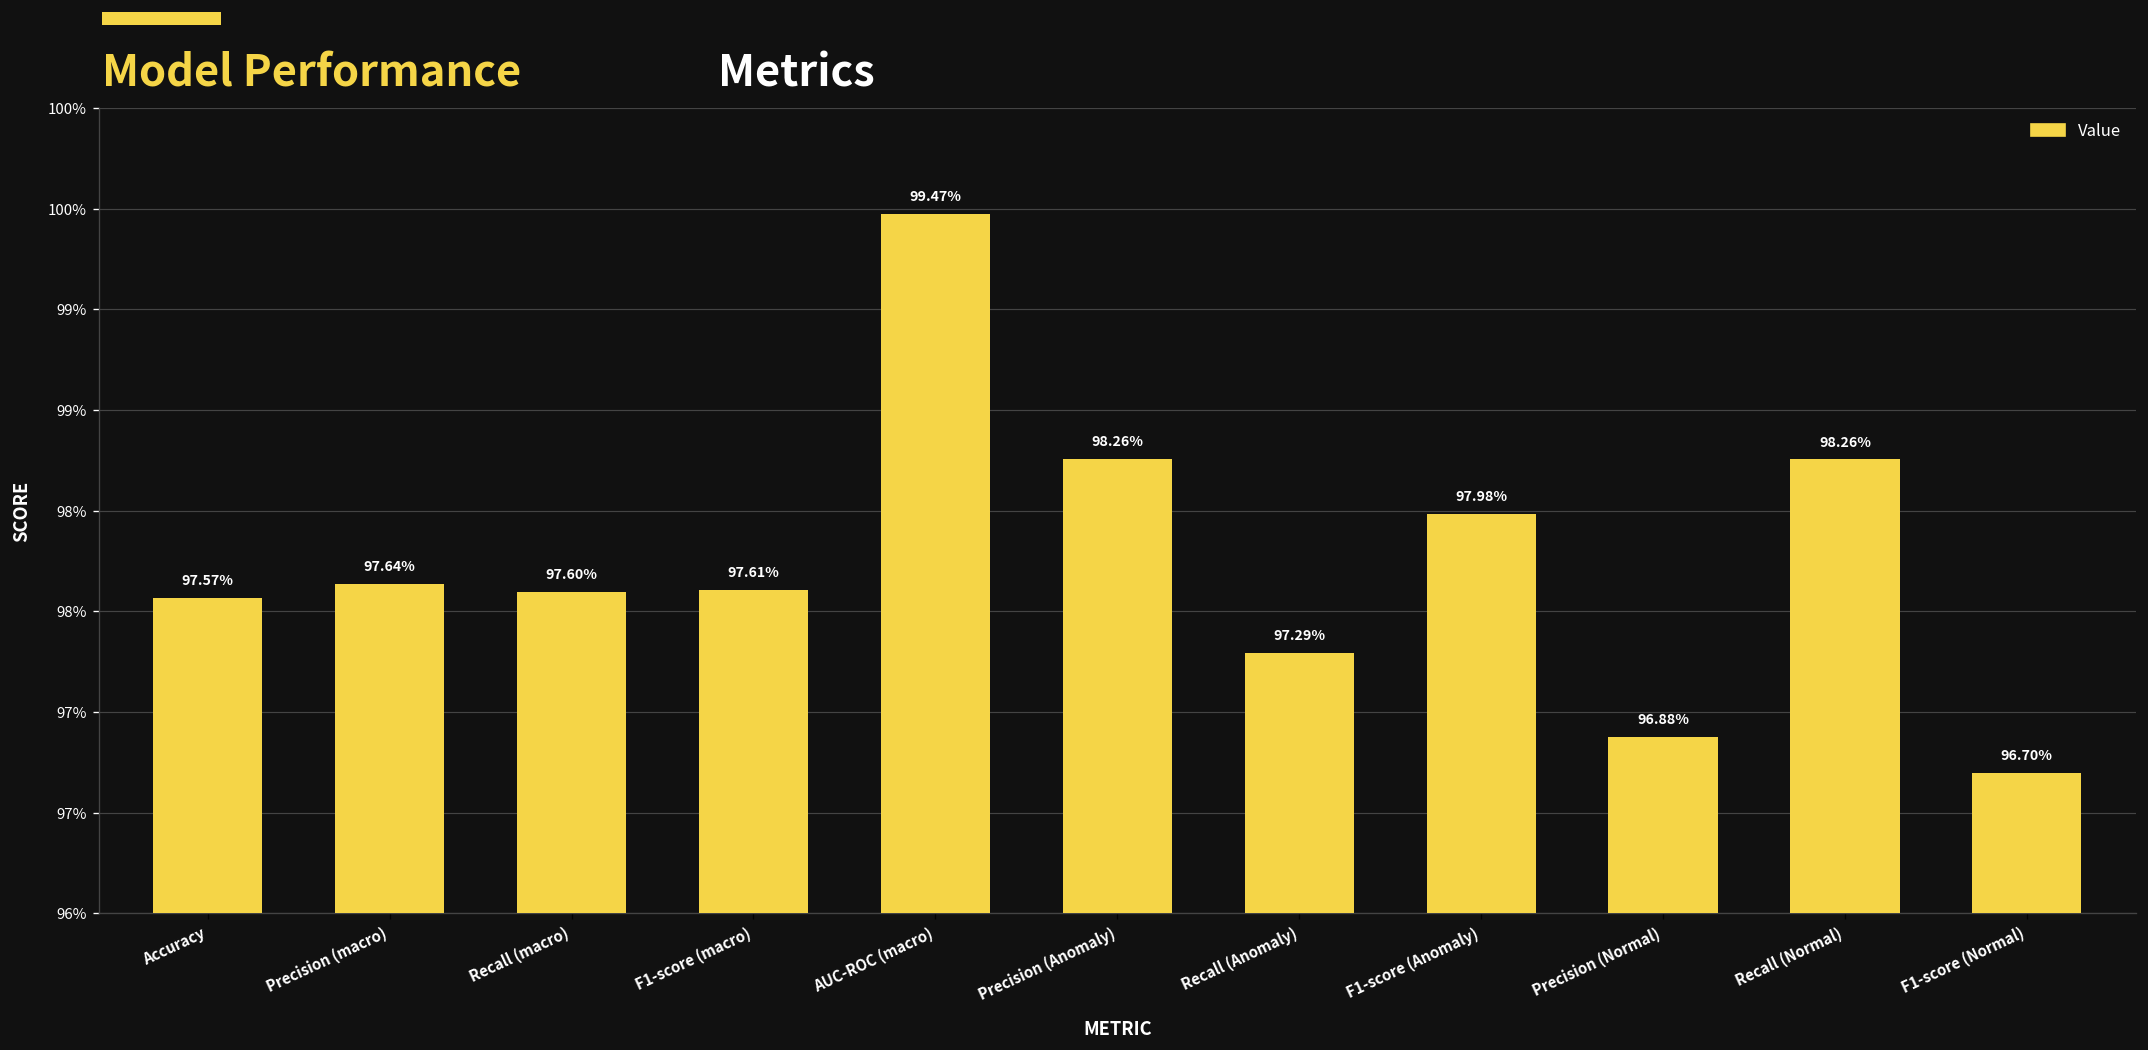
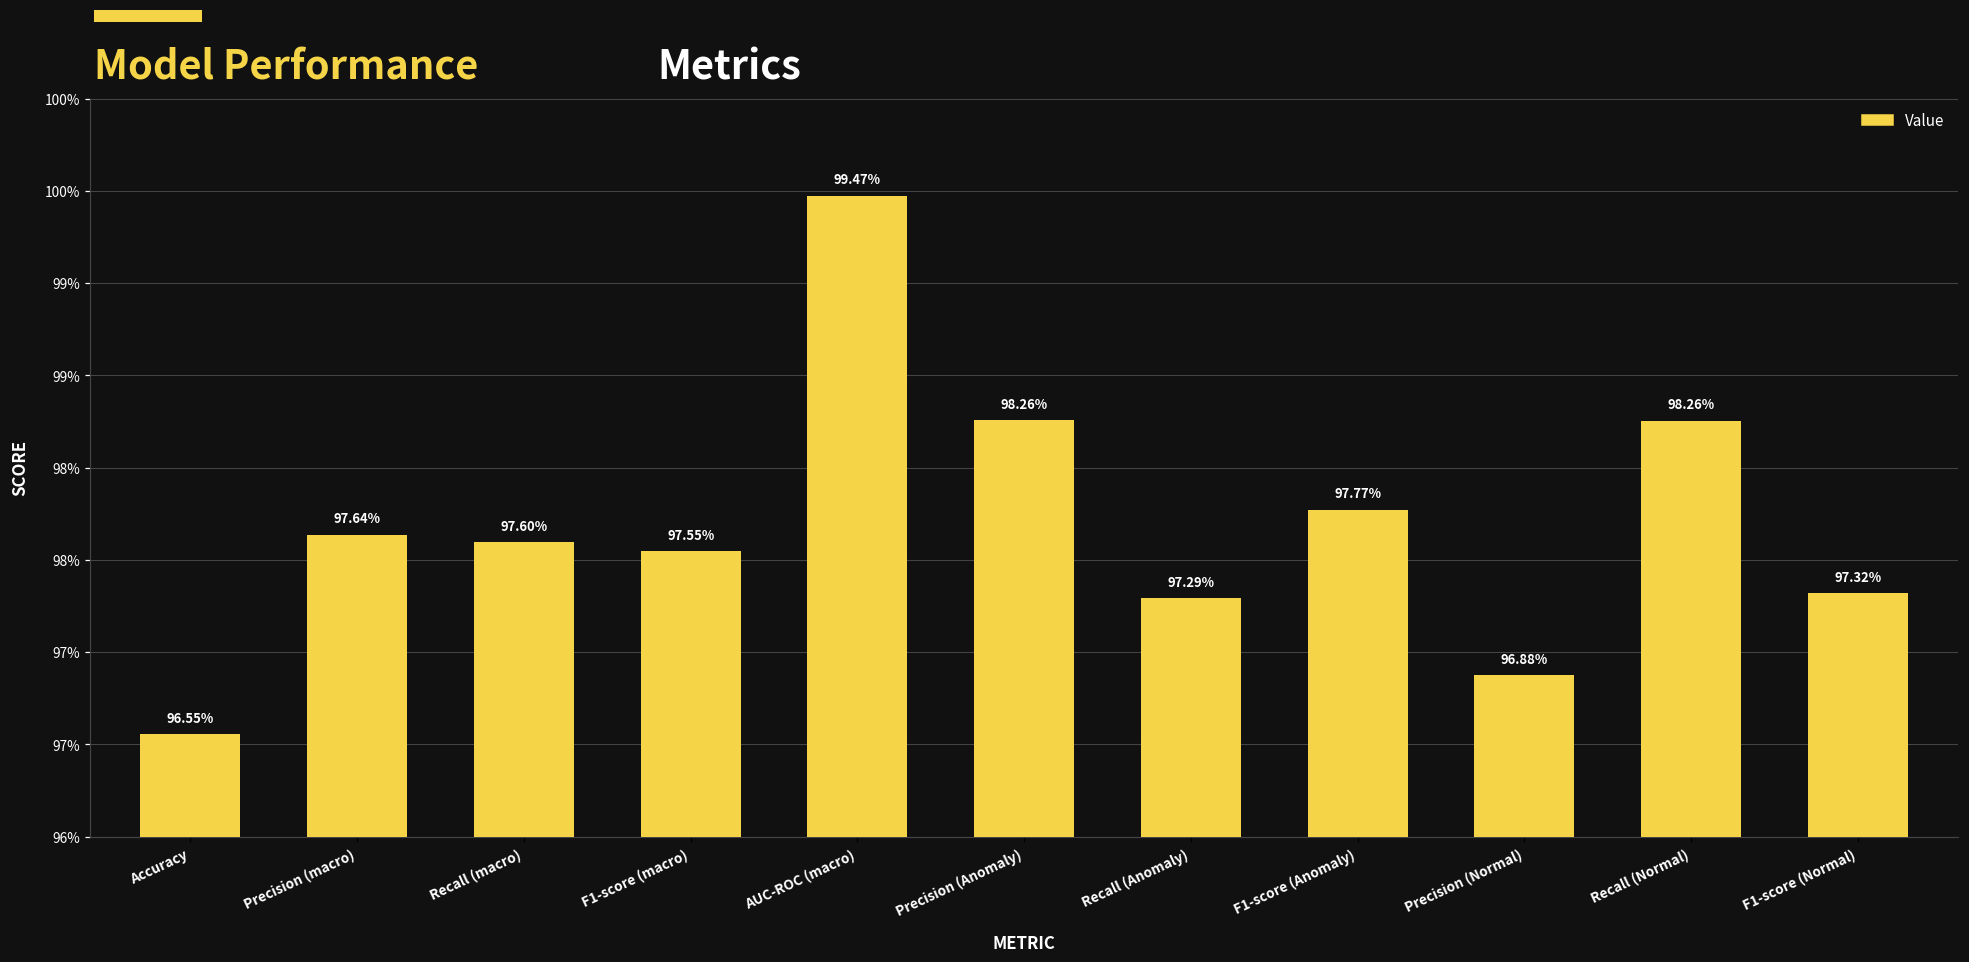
Accuracy: 97.57% -> 96.55%
F1-score (macro): 97.61% -> 97.55%
F1-score (Anomaly): 97.98% -> 97.77%
F1-score (Normal): 96.70% -> 97.32%
